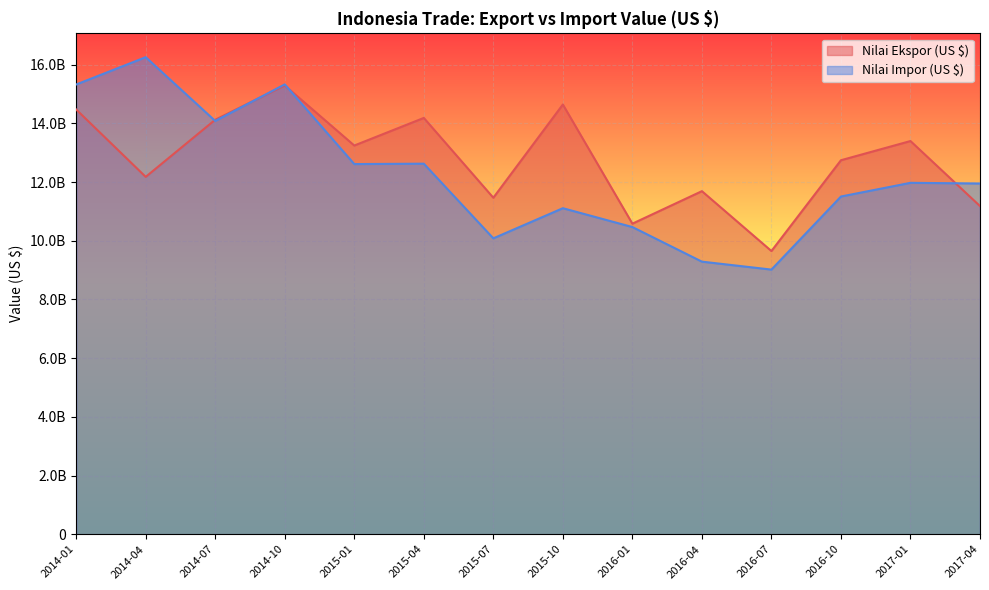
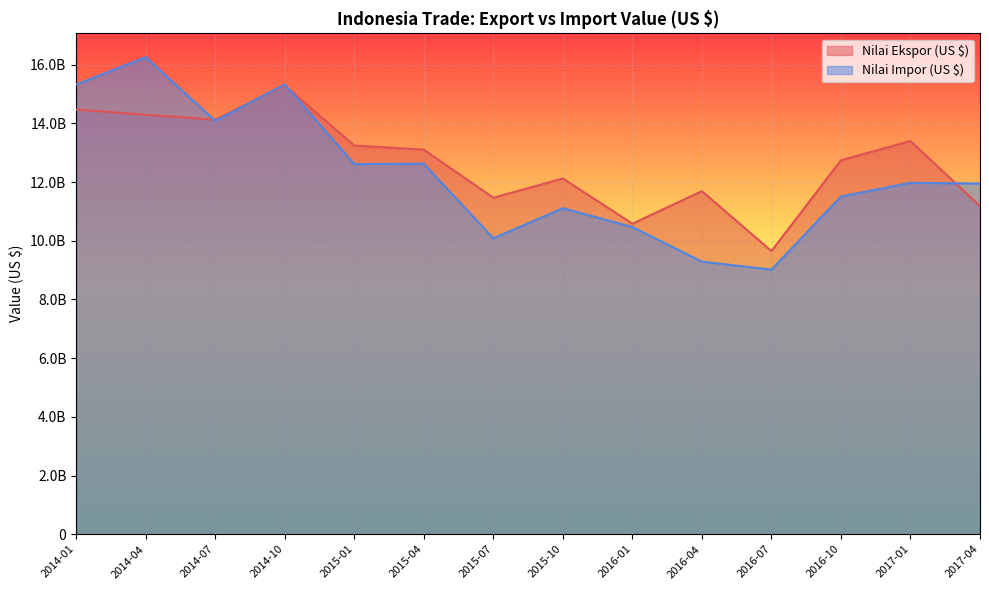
Nilai Ekspor (US $), 2014-04: 12200000000 -> 14300000000
Nilai Ekspor (US $), 2015-04: 14200000000 -> 13100000000
Nilai Ekspor (US $), 2015-10: 14600000000 -> 12100000000
